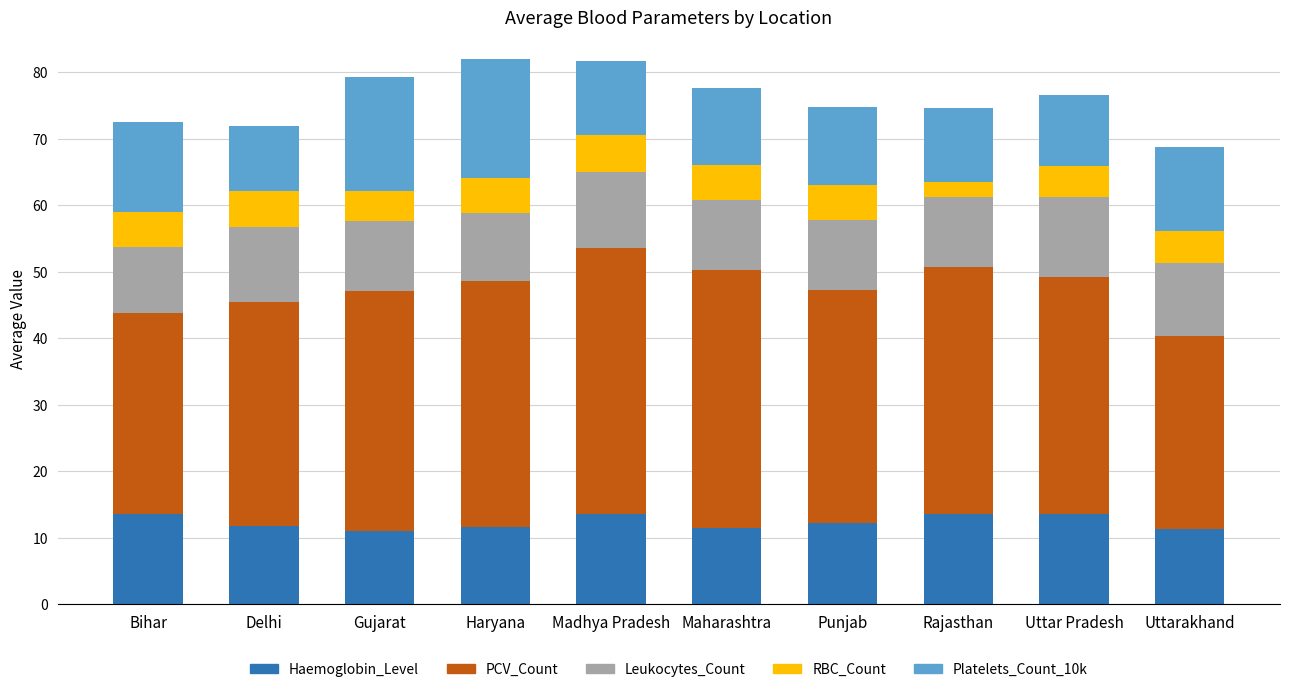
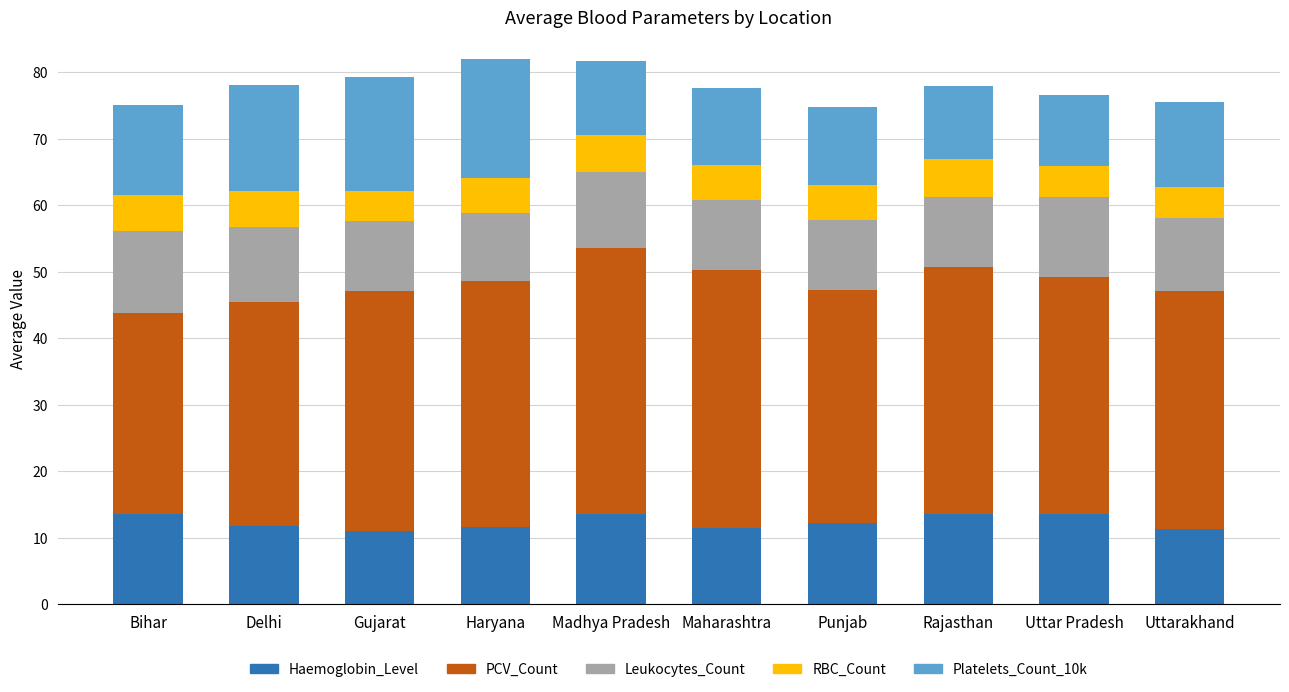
Leukocytes_Count, Bihar: 10 -> 12
Platelets_Count_10k, Delhi: 10 -> 16
RBC_Count, Rajasthan: 2 -> 6
PCV_Count, Uttarakhand: 29 -> 36
